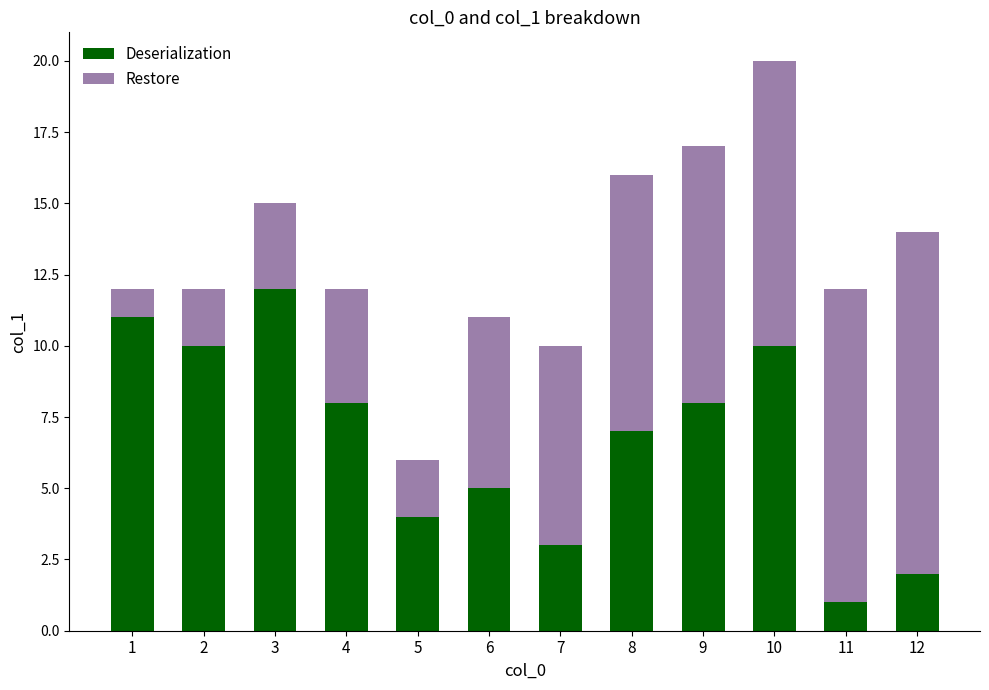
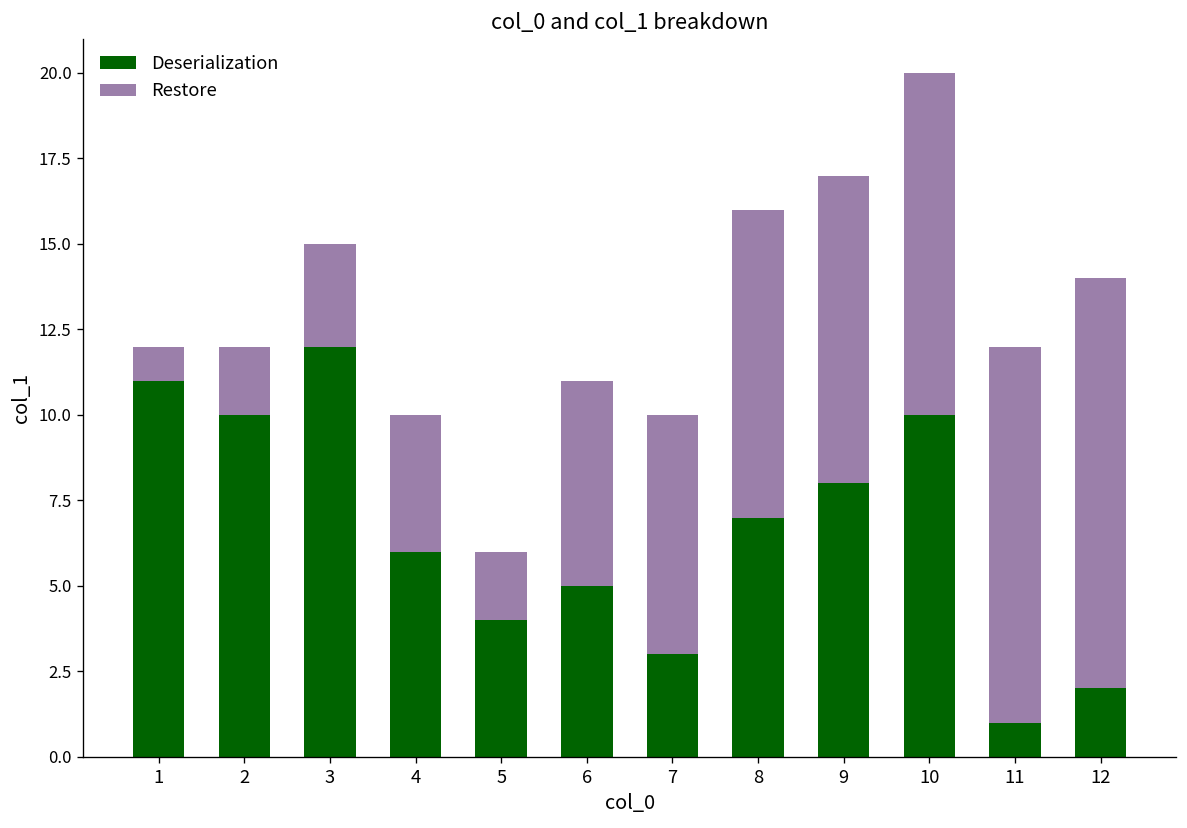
Deserialization, 4: 8 -> 6
